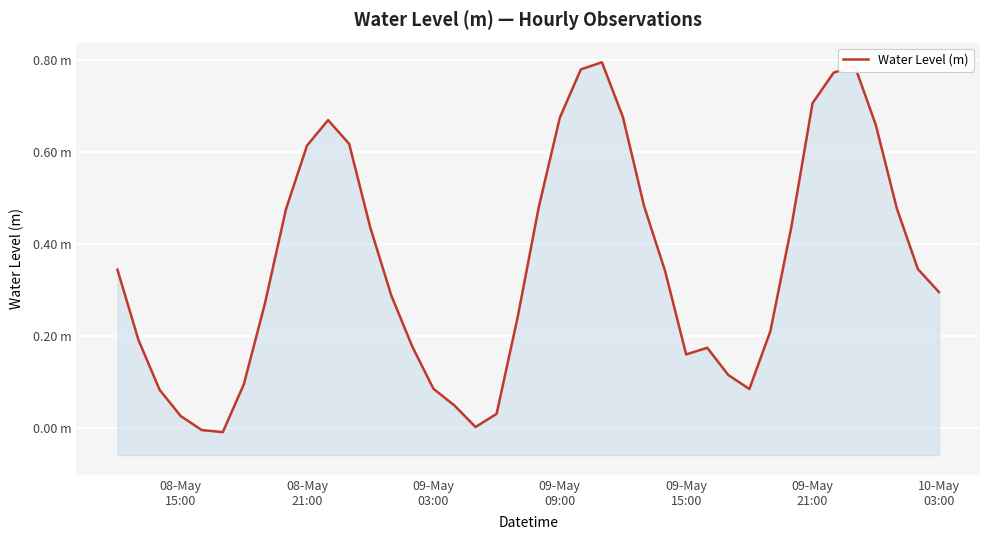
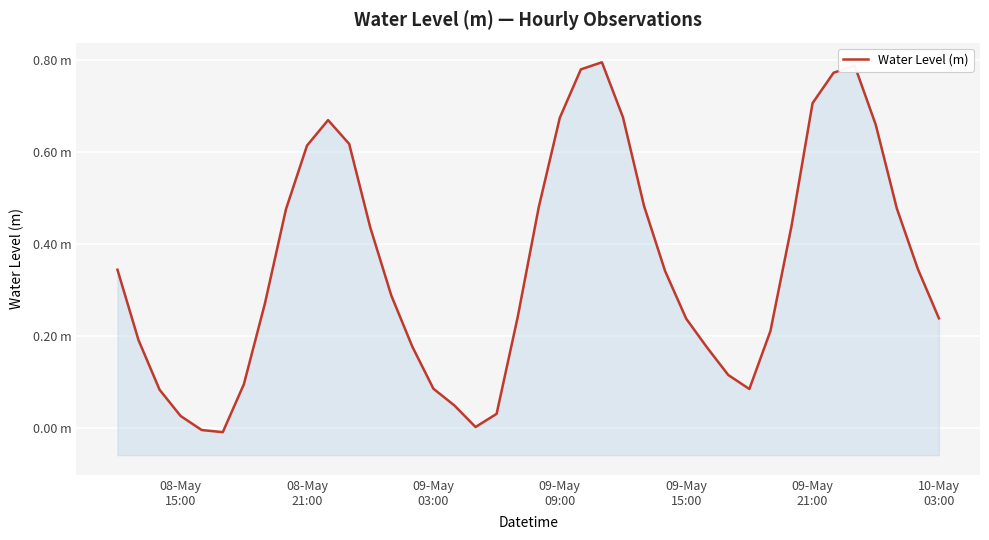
09-May 15:00: 0.16 m -> 0.24 m
10-May 03:00: 0.30 m -> 0.24 m
